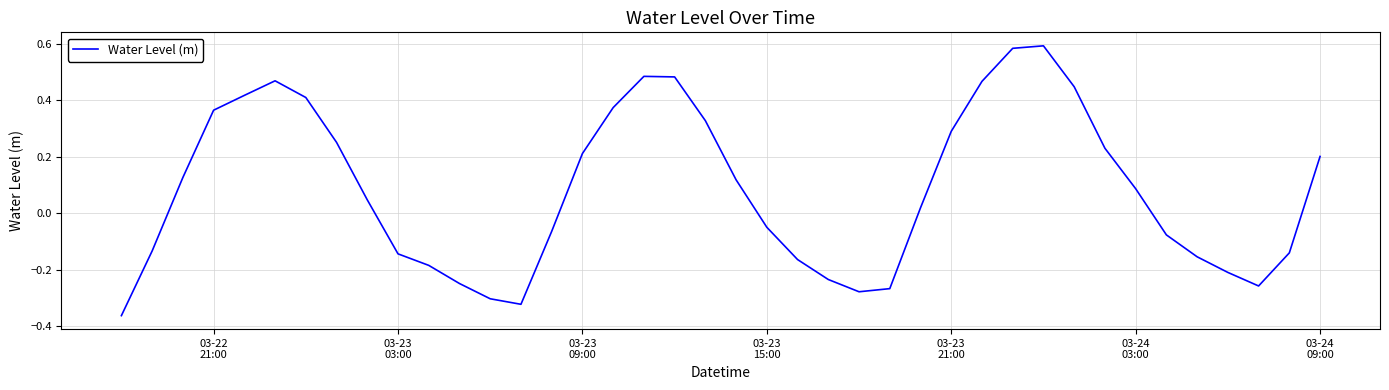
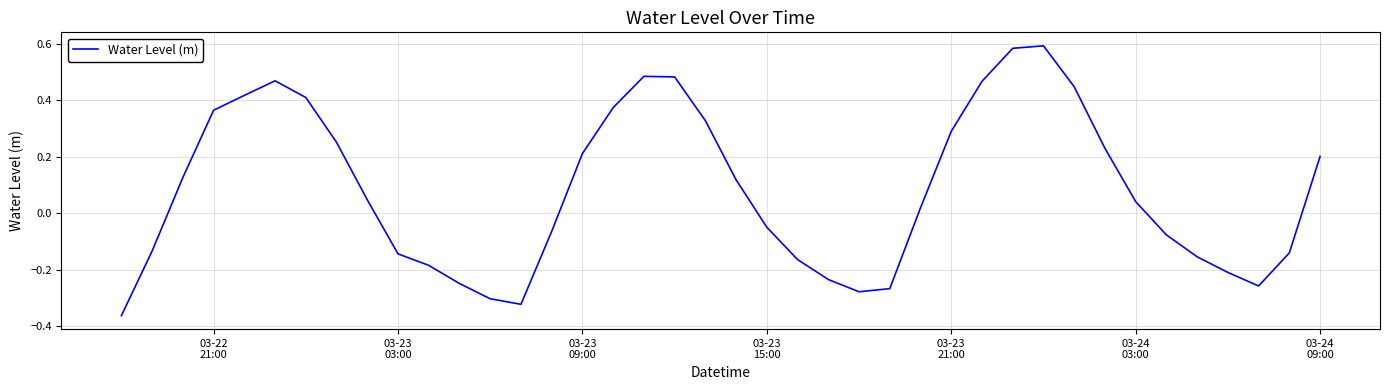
03-24 03:00: 0.09 -> 0.04
